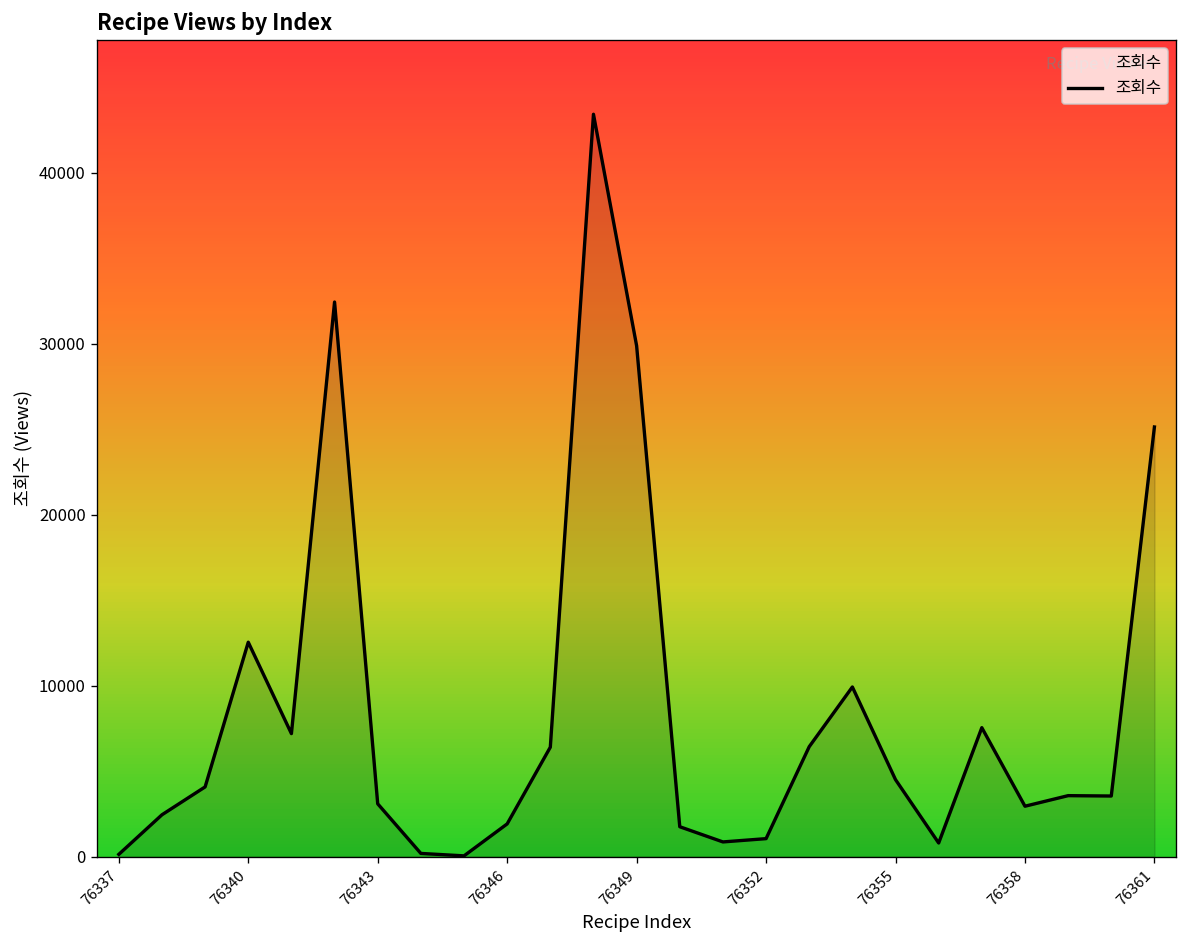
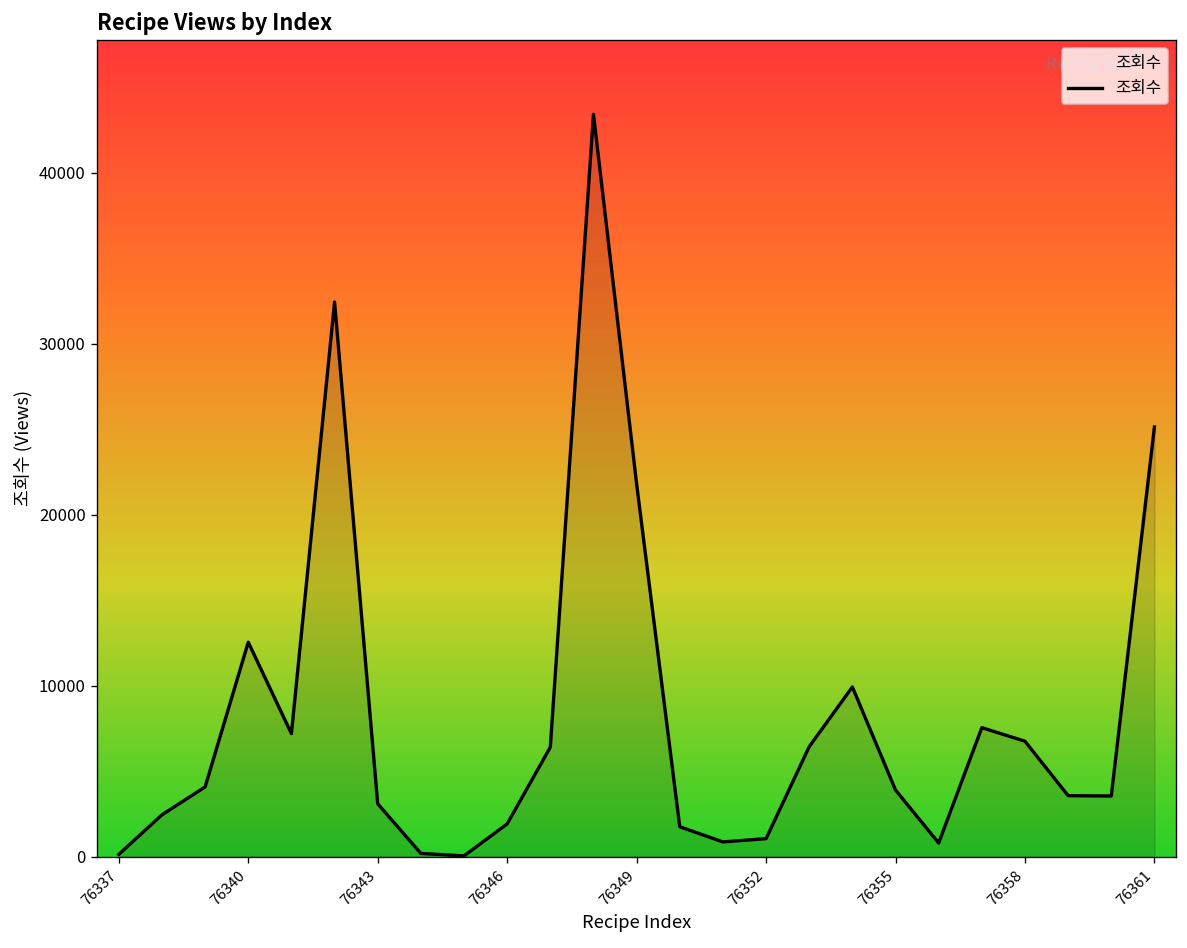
76349: 29900 -> 21800
76355: 4500 -> 3900
76358: 3000 -> 6800
